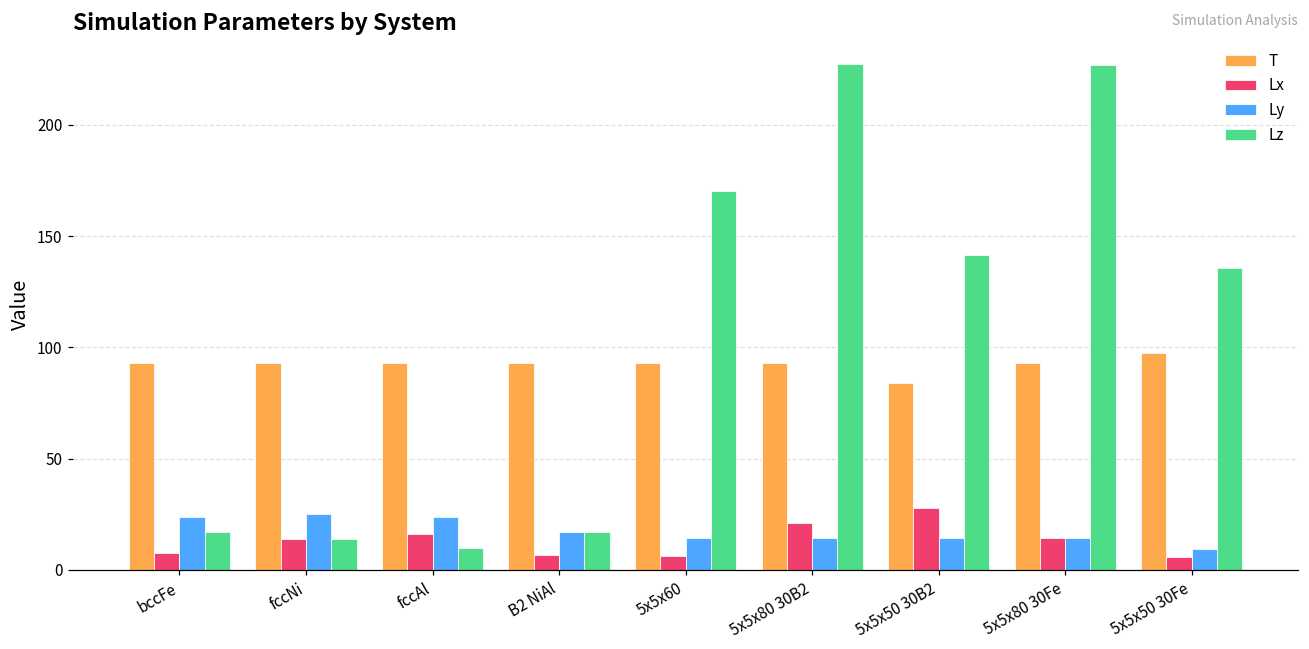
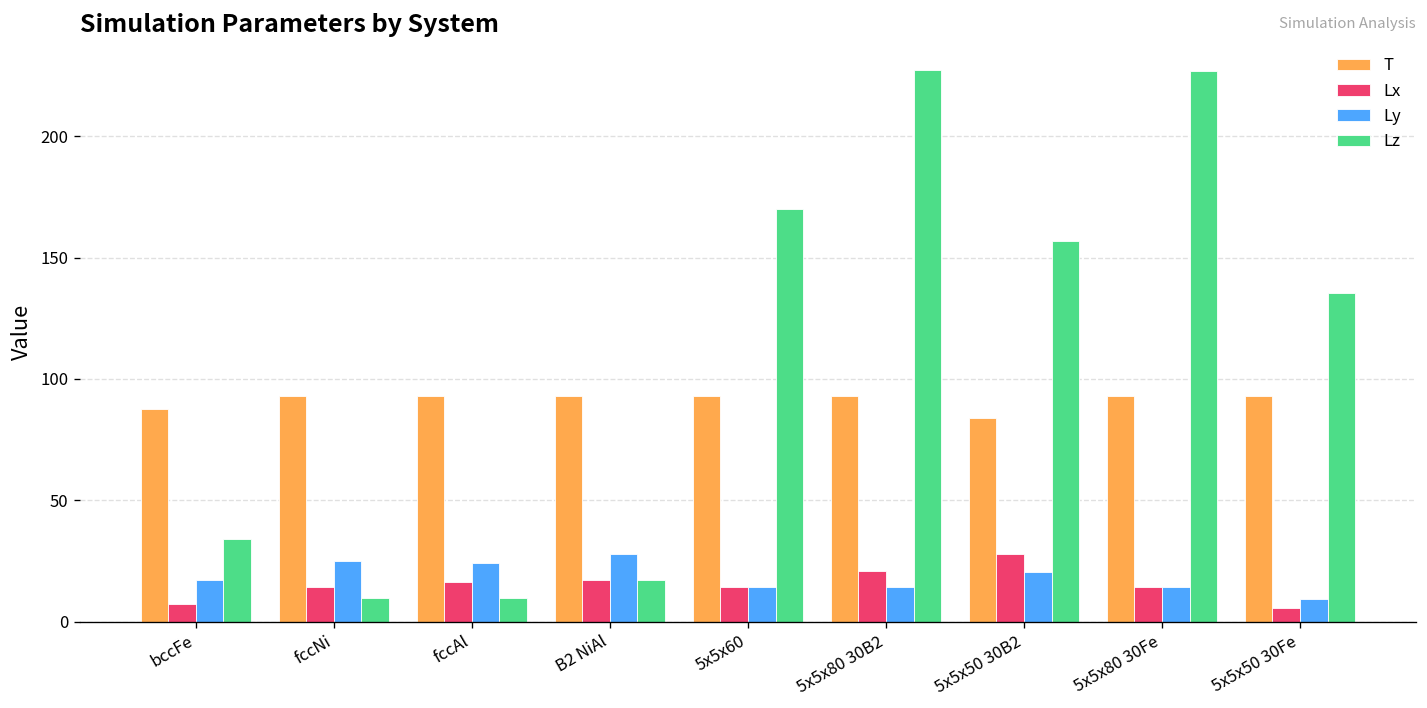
T, bccFe: 93 -> 88
Ly, bccFe: 24 -> 17
Lz, bccFe: 17 -> 34
Lz, fccNi: 14 -> 10
Lx, B2 NiAl: 7 -> 17
Ly, B2 NiAl: 17 -> 28
Lx, 5x5x60: 6 -> 14
Ly, 5x5x50 30B2: 14 -> 21
Lz, 5x5x50 30B2: 142 -> 157
T, 5x5x50 30Fe: 98 -> 93
